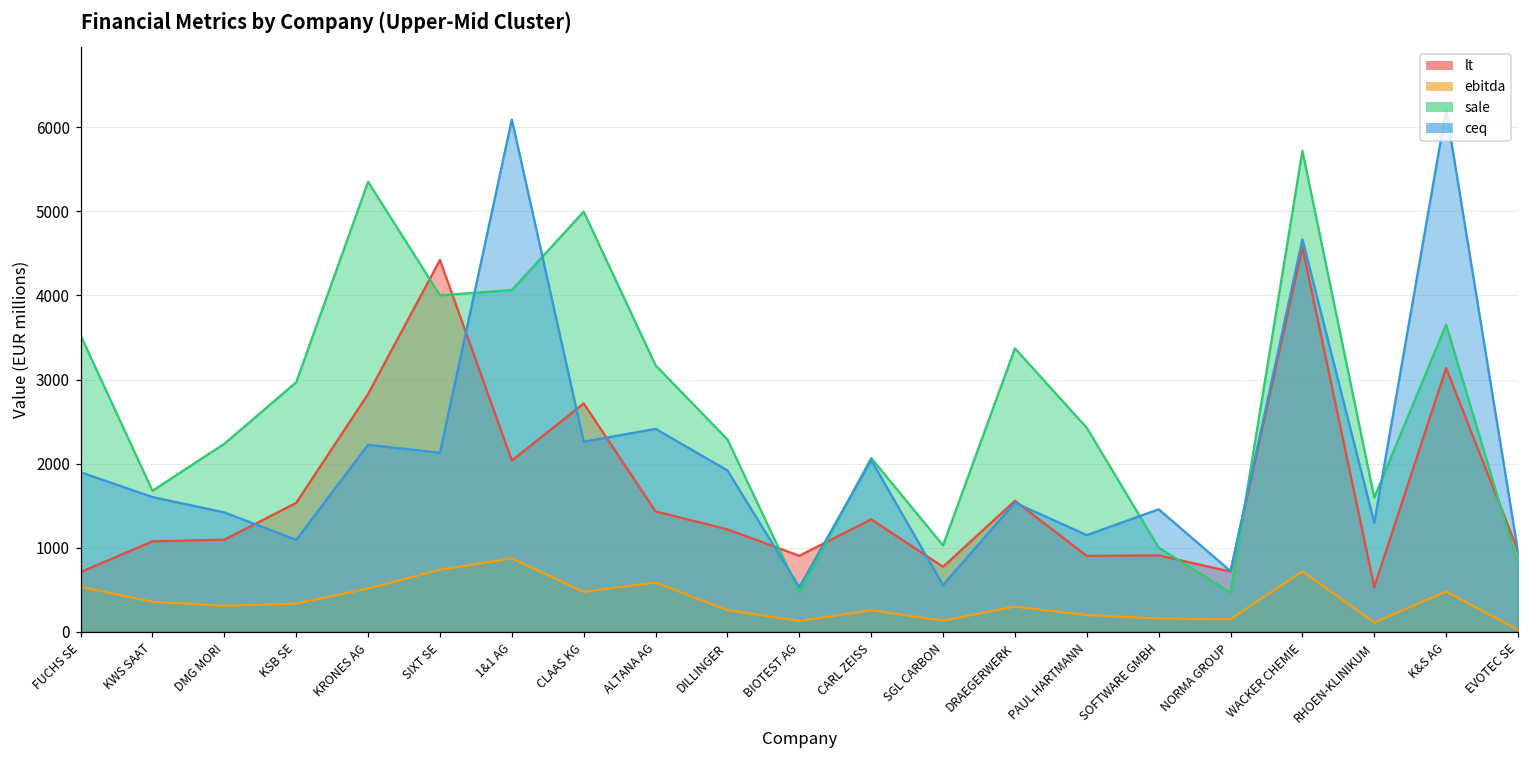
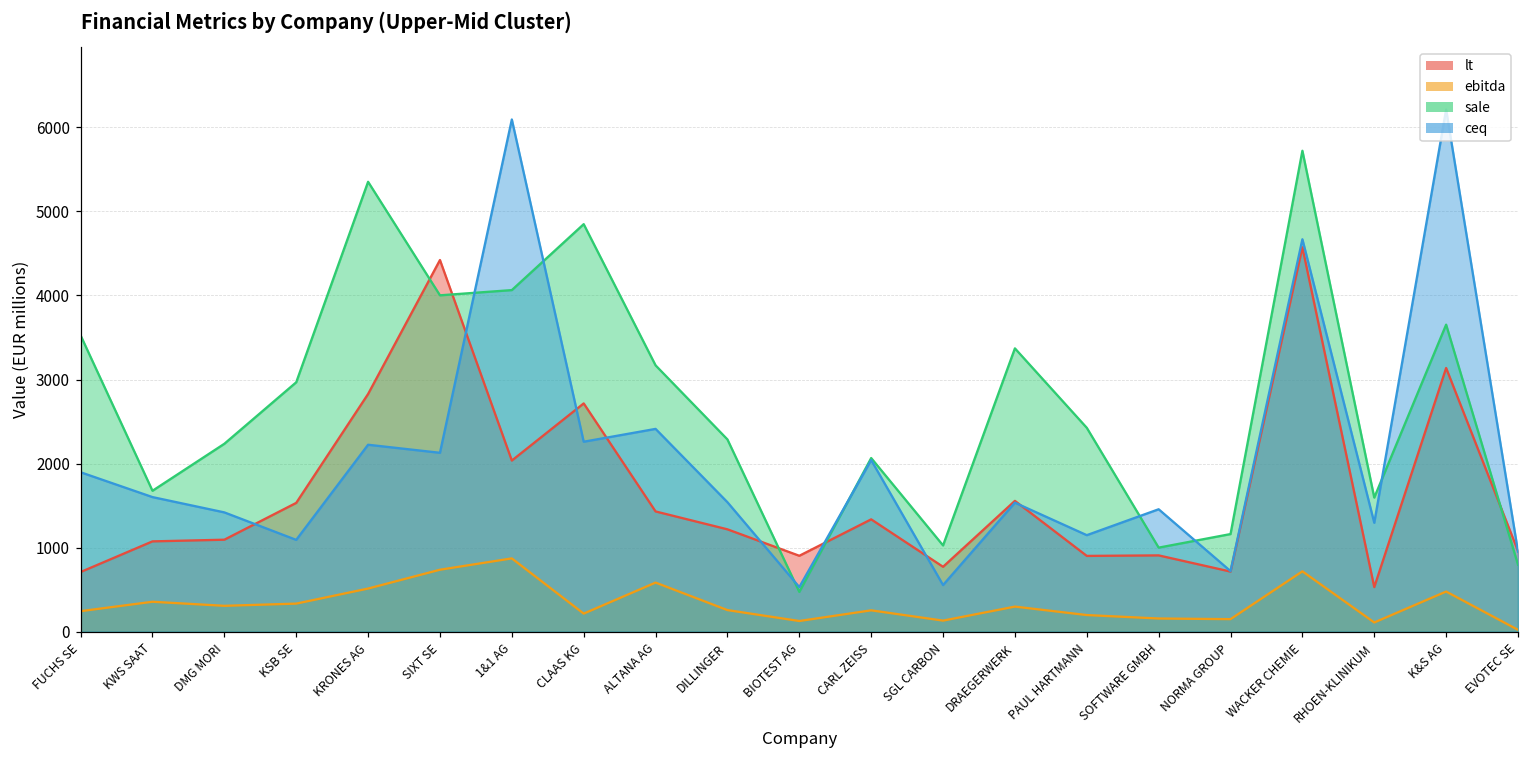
ebitda, FUCHS SE: 500 -> 200
ebitda, CLAAS KG: 500 -> 200
sale, CLAAS KG: 5000 -> 4800
ceq, DILLINGER: 1900 -> 1500
sale, NORMA GROUP: 500 -> 1200
